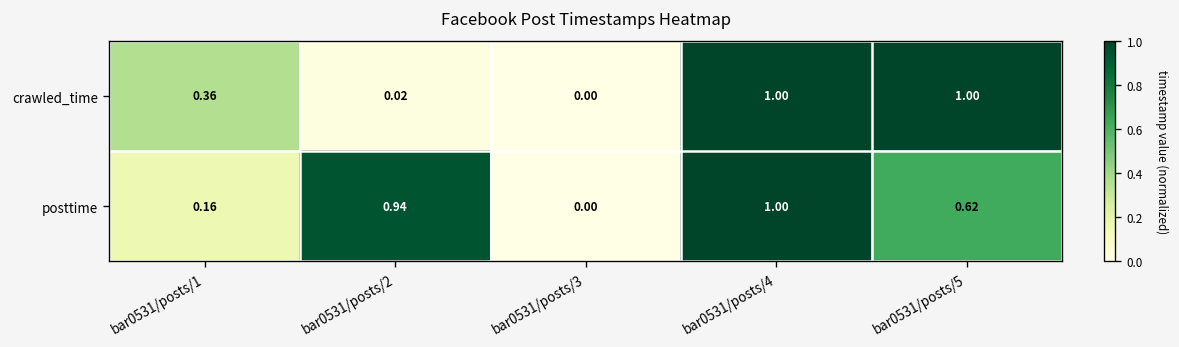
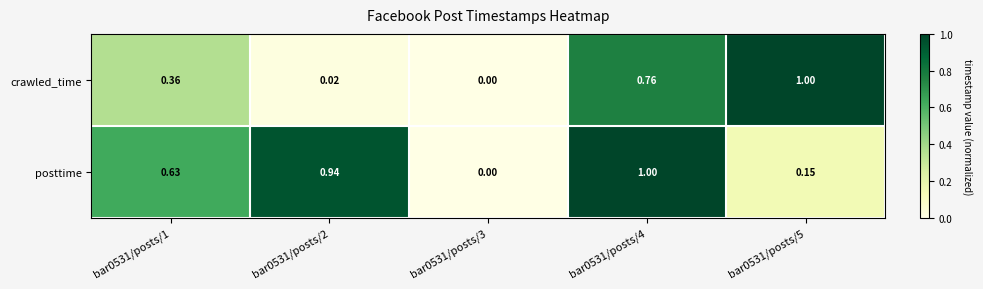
crawled_time, bar0531/posts/4: 1.00 -> 0.76
posttime, bar0531/posts/1: 0.16 -> 0.63
posttime, bar0531/posts/5: 0.62 -> 0.15
